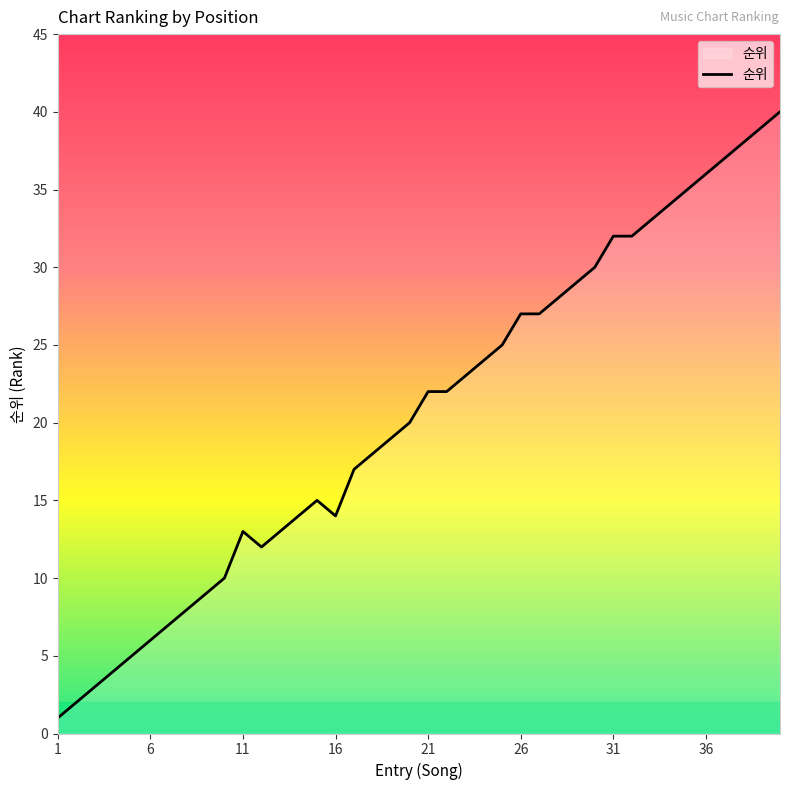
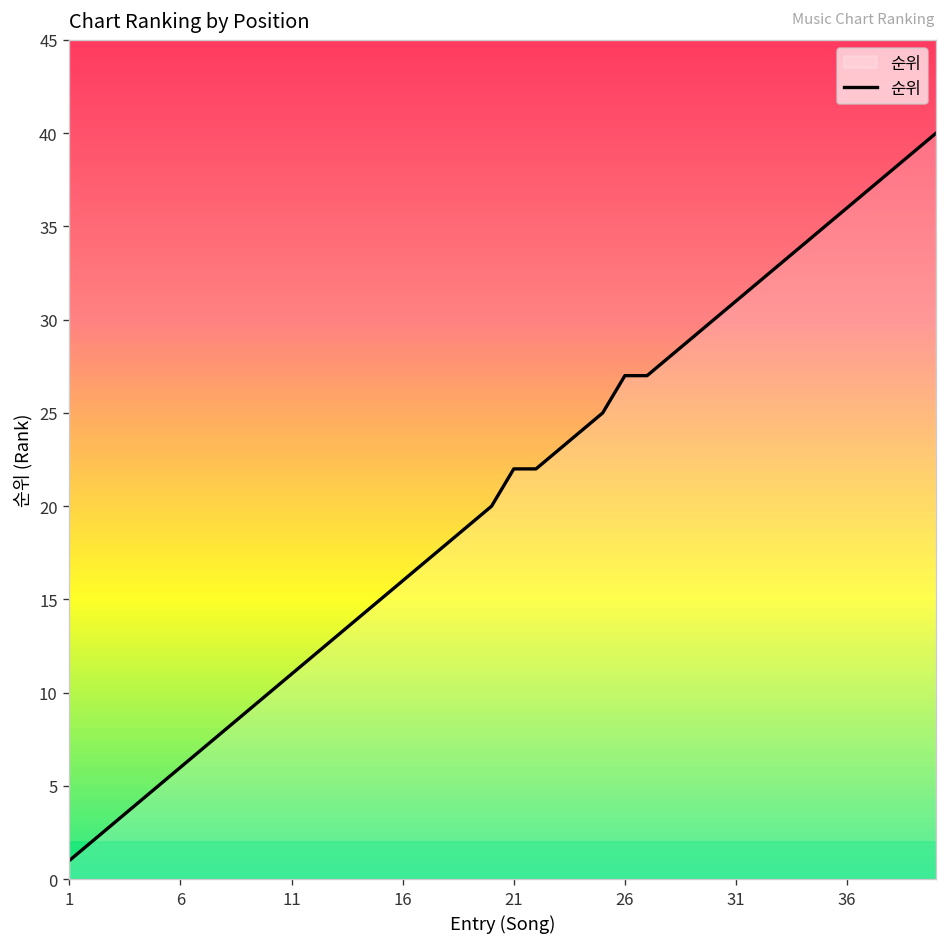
11: 13 -> 11
16: 14 -> 16
31: 32 -> 31
